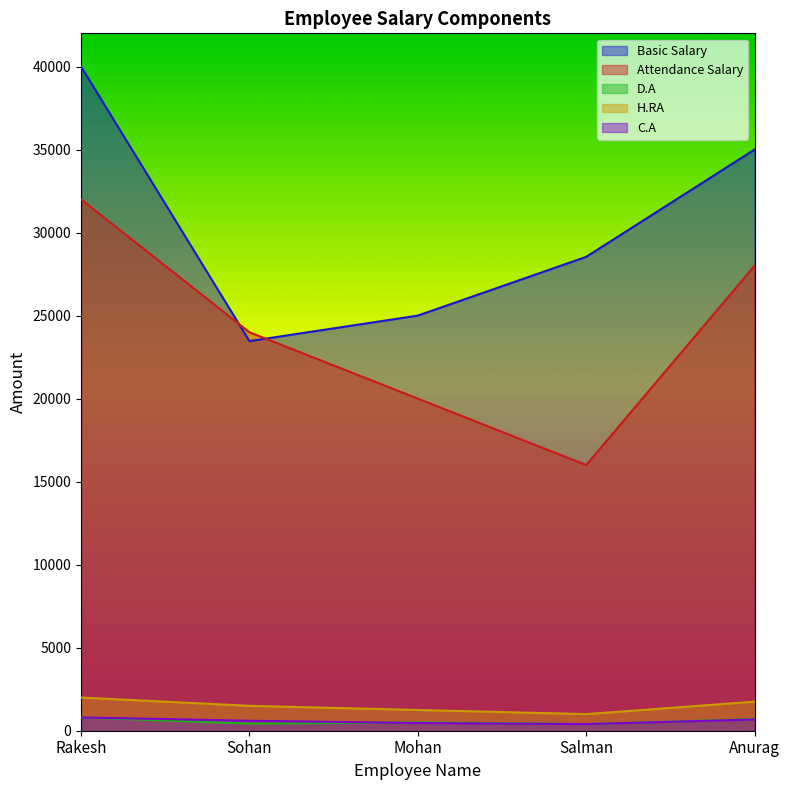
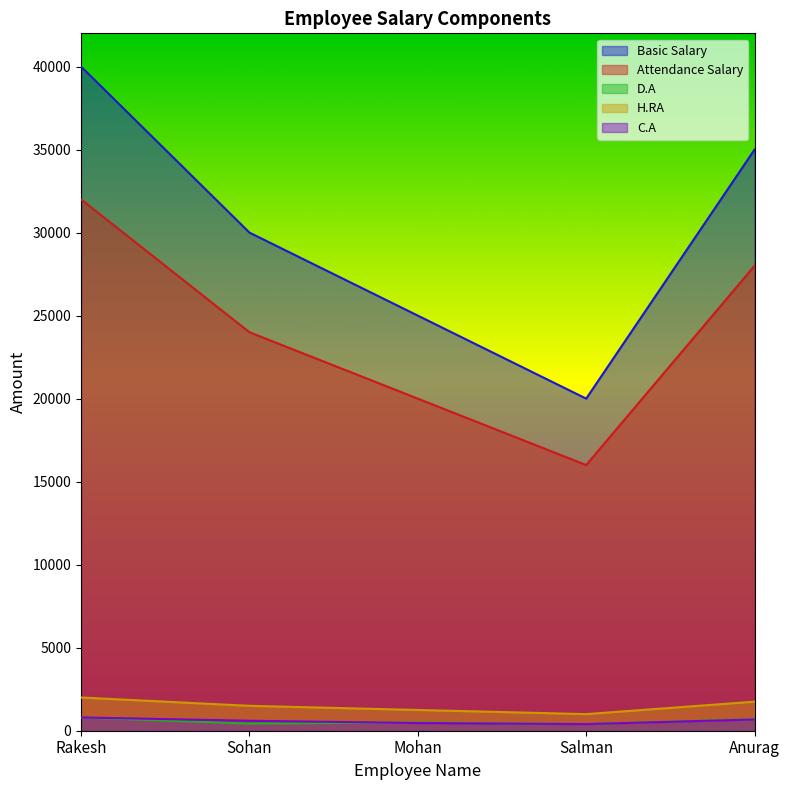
Basic Salary, Sohan: 23500 -> 30000
Basic Salary, Salman: 28500 -> 20000
